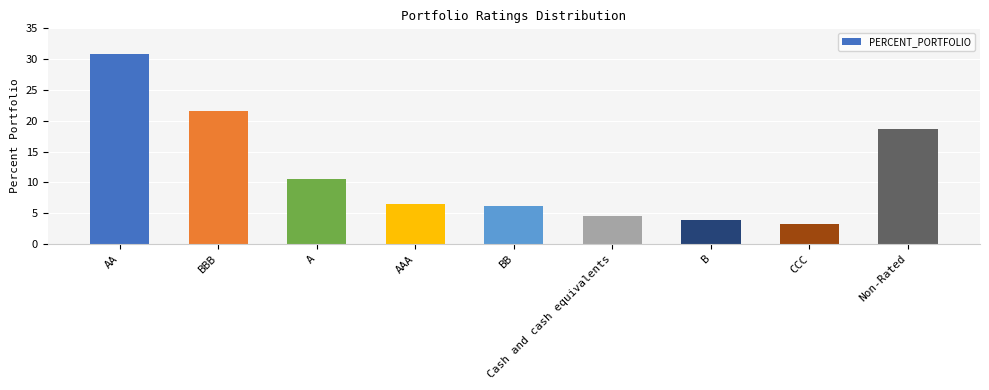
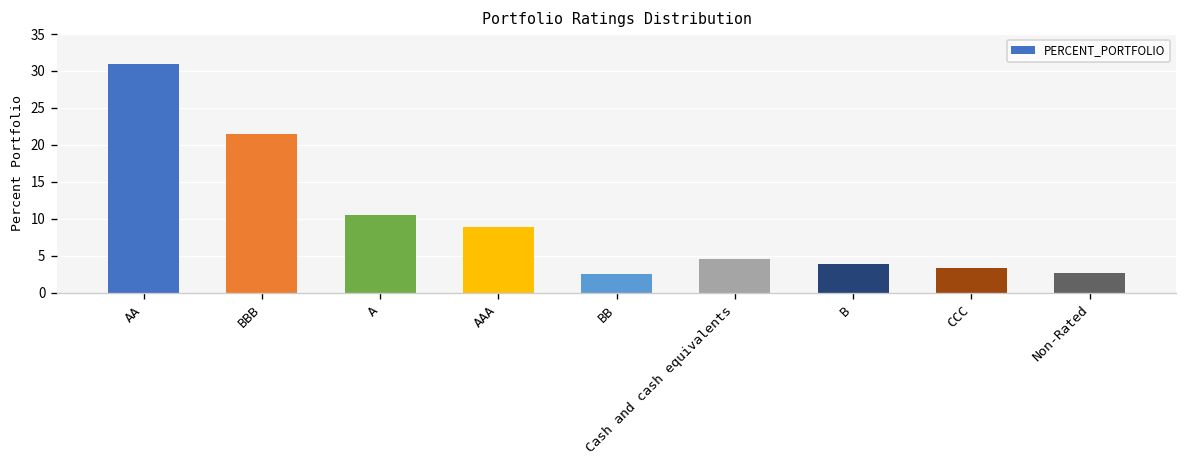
AAA: 7 -> 9
BB: 6 -> 3
Non-Rated: 19 -> 3
